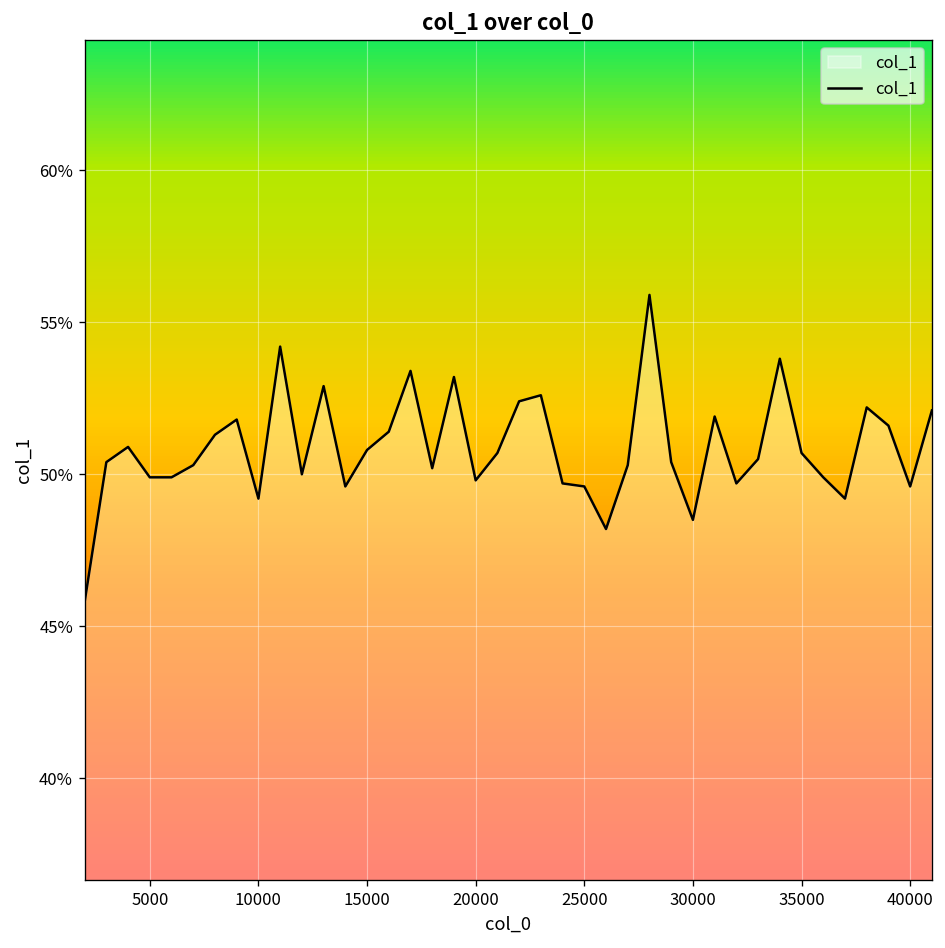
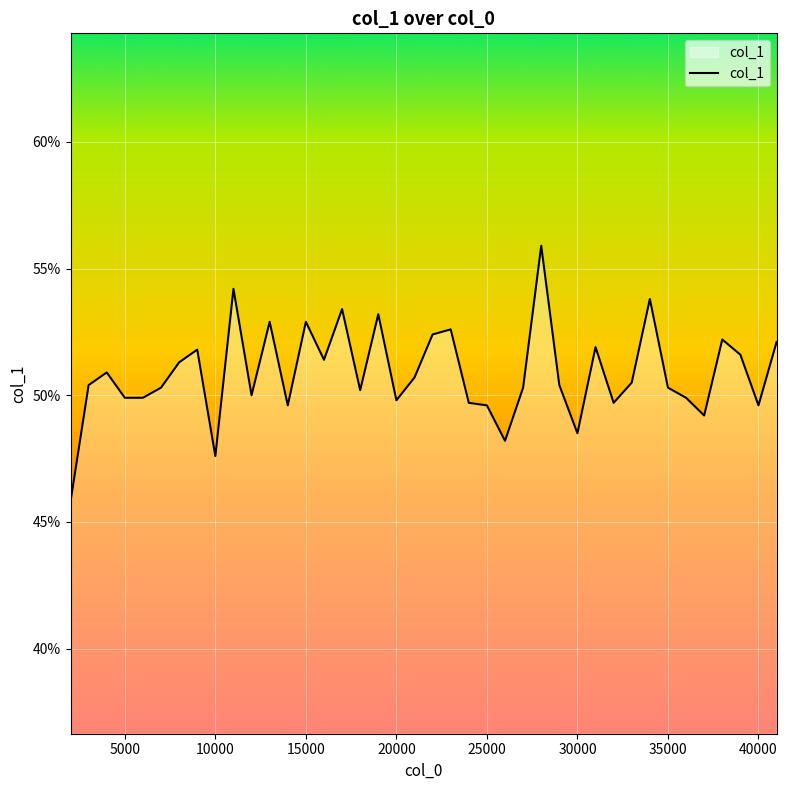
10000: 49.2% -> 47.6%
15000: 50.8% -> 52.9%
35000: 50.7% -> 50.3%
